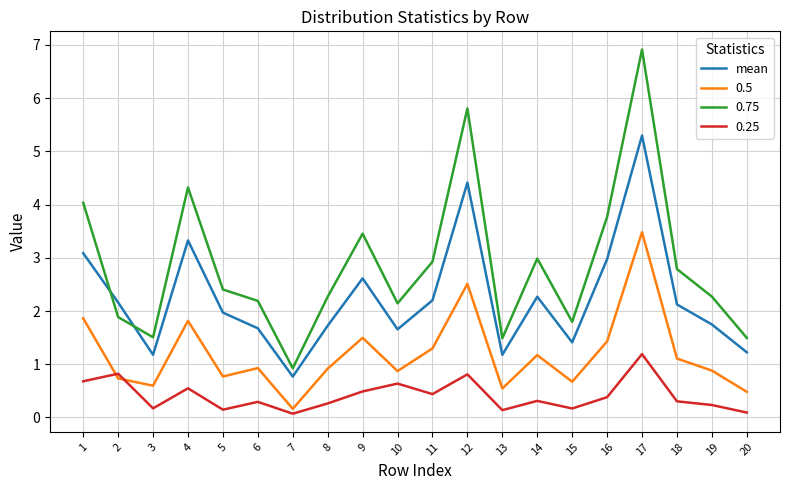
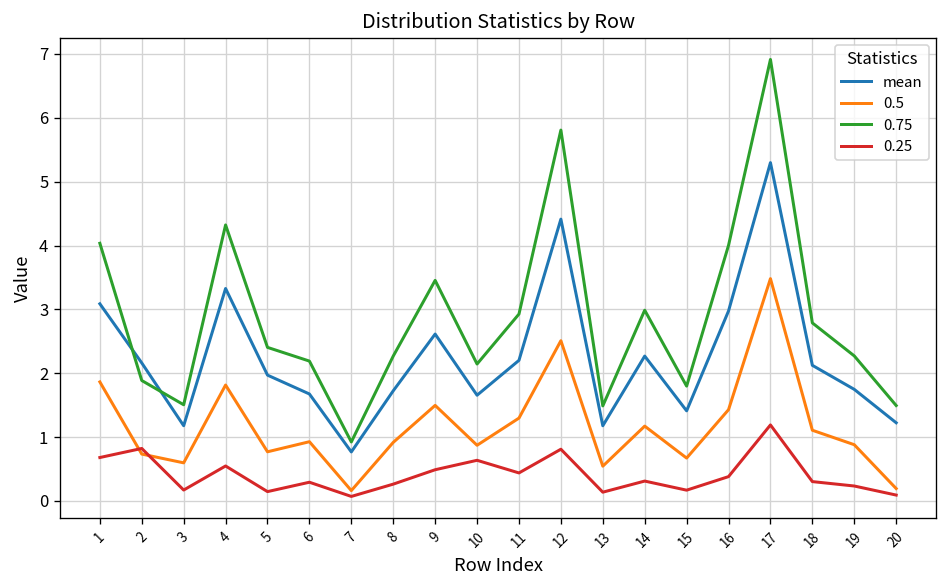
0.75, 16: 3.8 -> 4.0
0.5, 20: 0.5 -> 0.2
